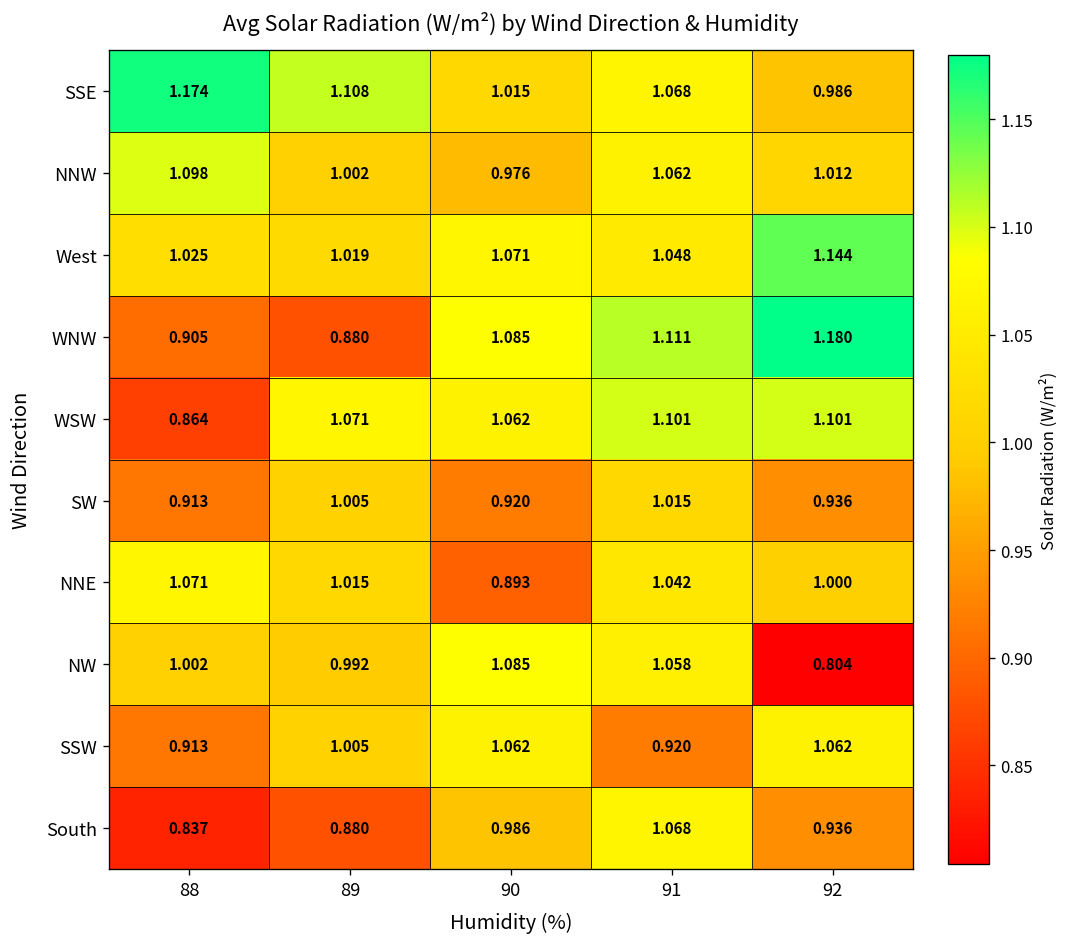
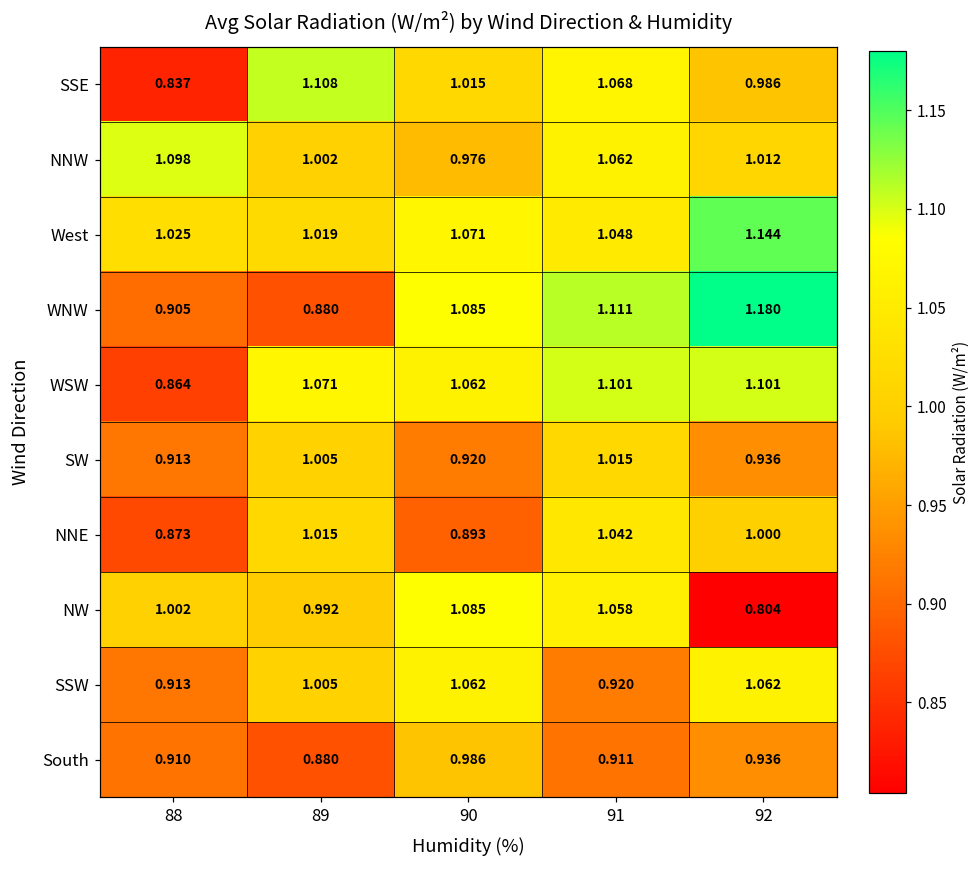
SSE, 88: 1.174 -> 0.837
NNE, 88: 1.071 -> 0.873
South, 88: 0.837 -> 0.910
South, 91: 1.068 -> 0.911
